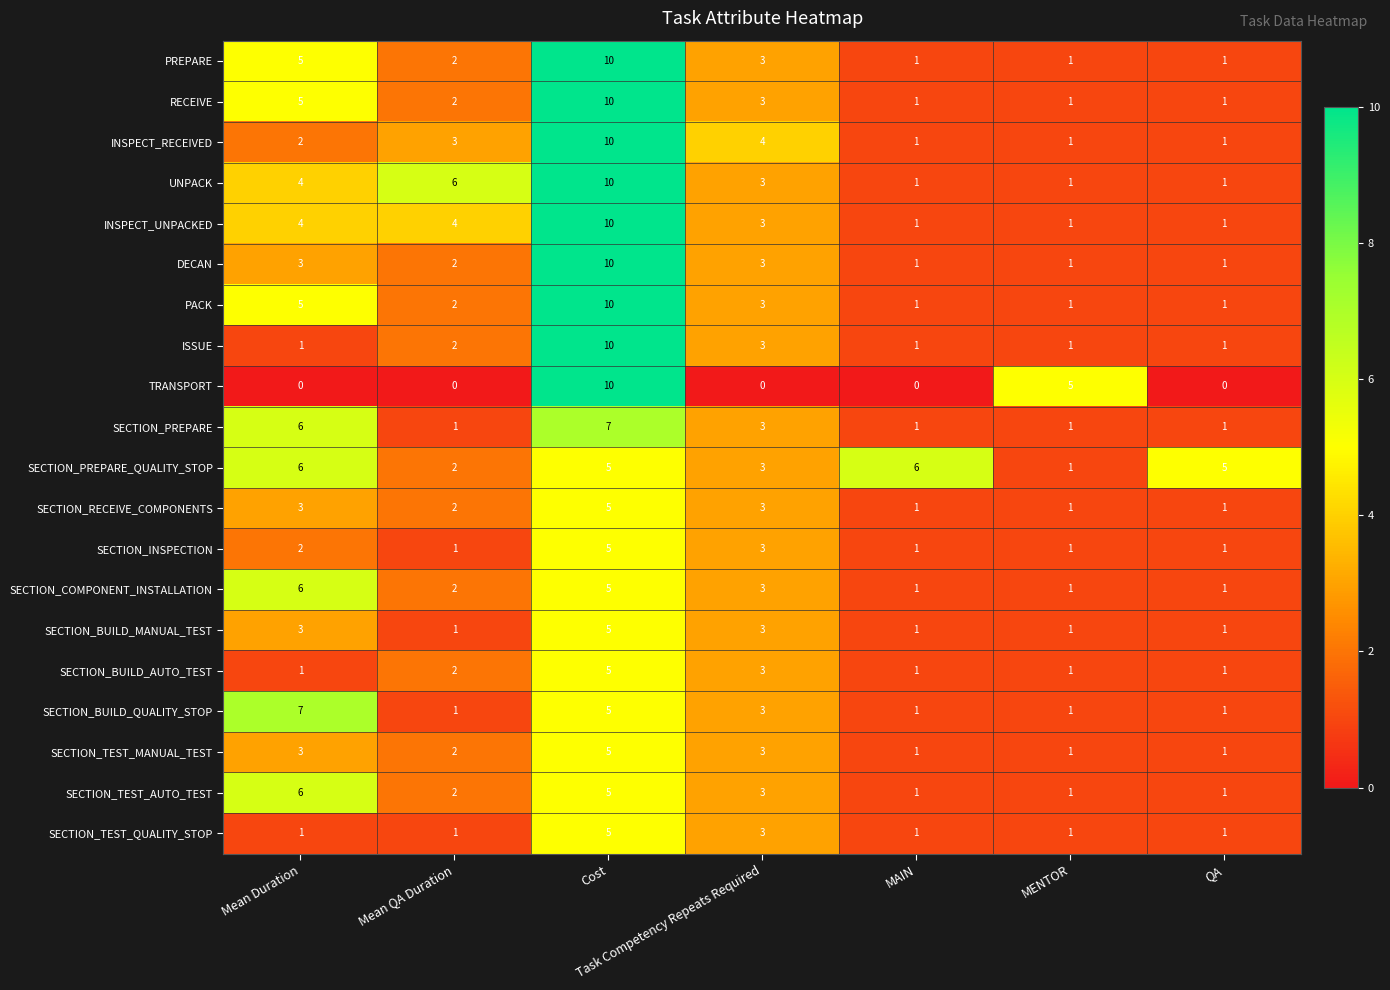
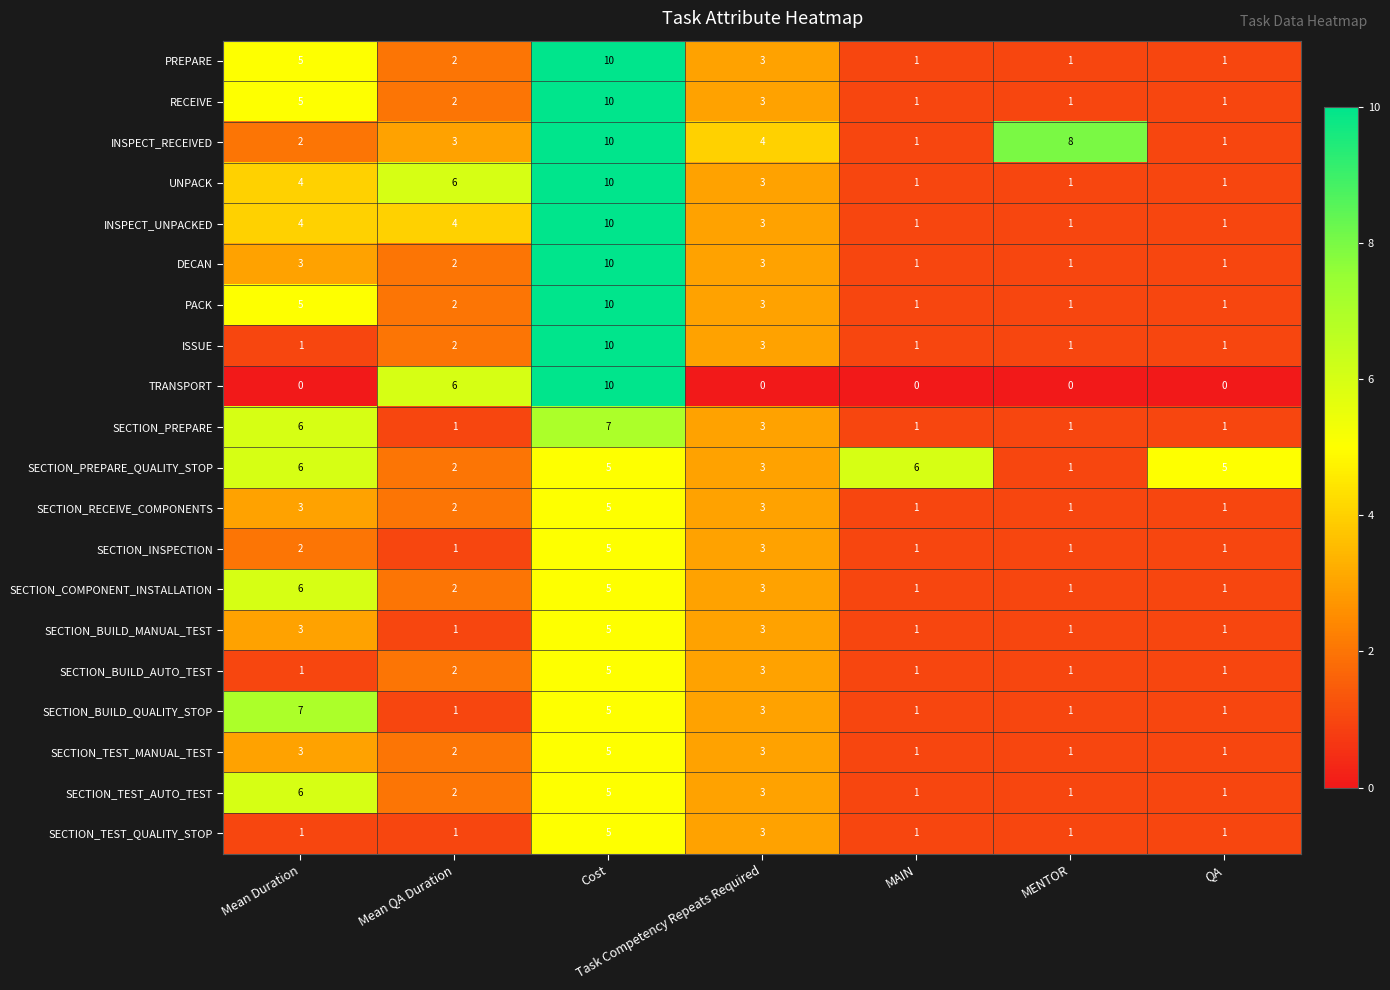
INSPECT_RECEIVED, MENTOR: 1 -> 8
TRANSPORT, Mean QA Duration: 0 -> 6
TRANSPORT, MENTOR: 5 -> 0
